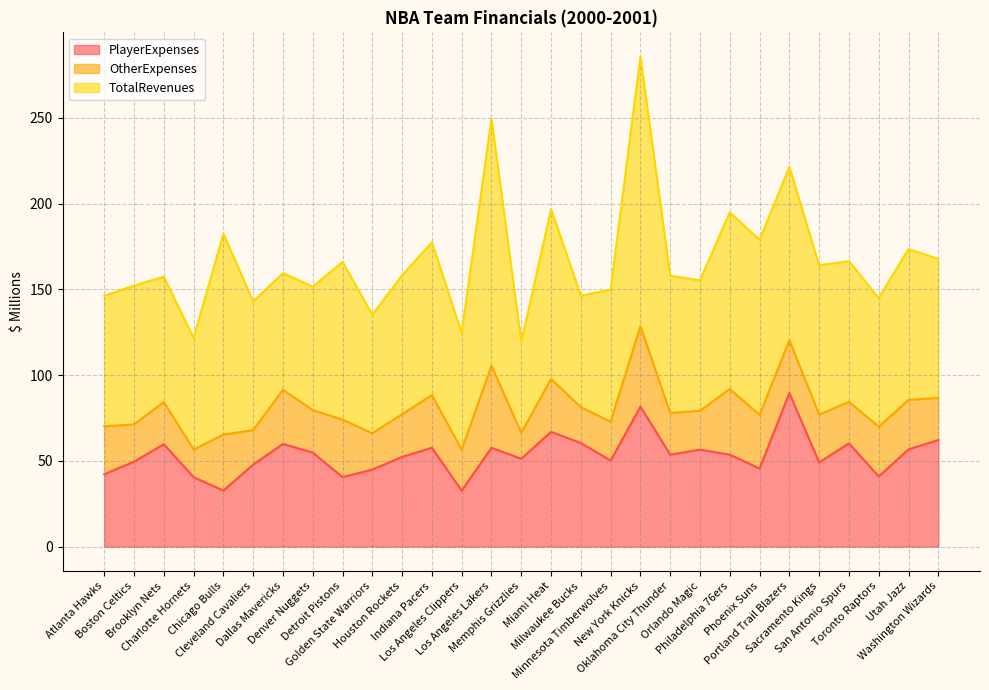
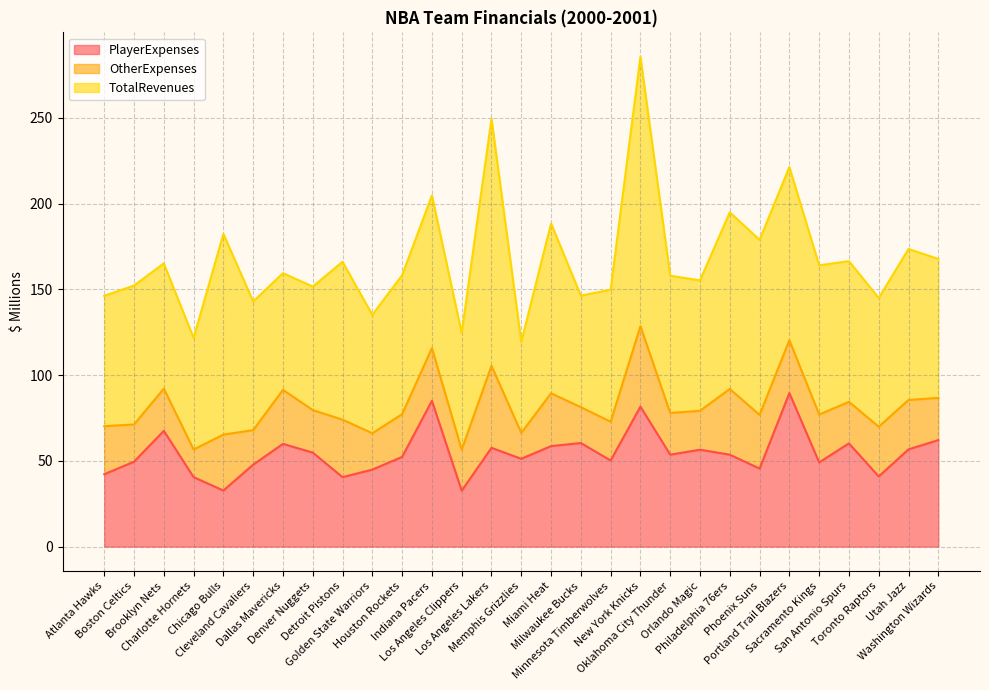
PlayerExpenses, Brooklyn Nets: 60 -> 68
PlayerExpenses, Indiana Pacers: 58 -> 85
PlayerExpenses, Miami Heat: 67 -> 59
